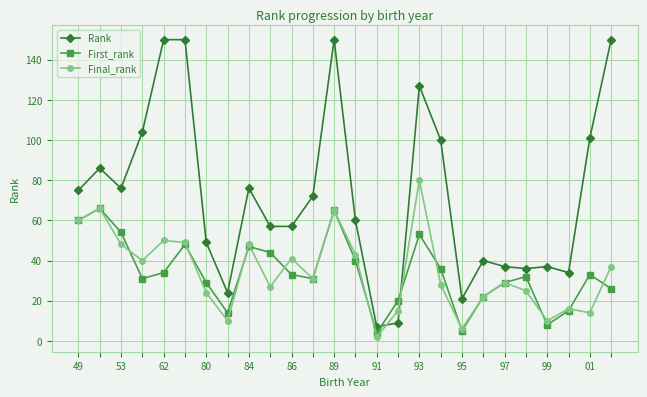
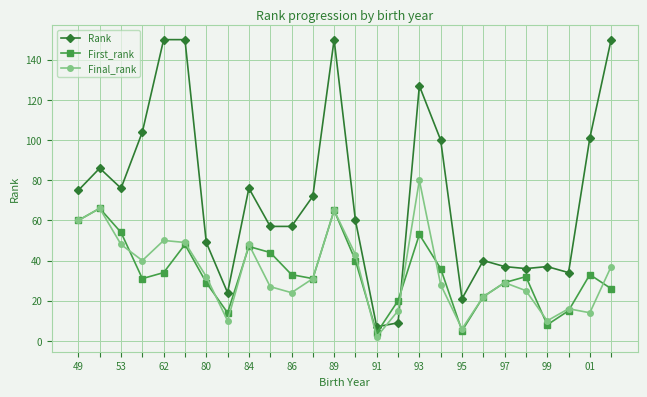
Final_rank, 80: 24 -> 32
Final_rank, 86: 41 -> 24
